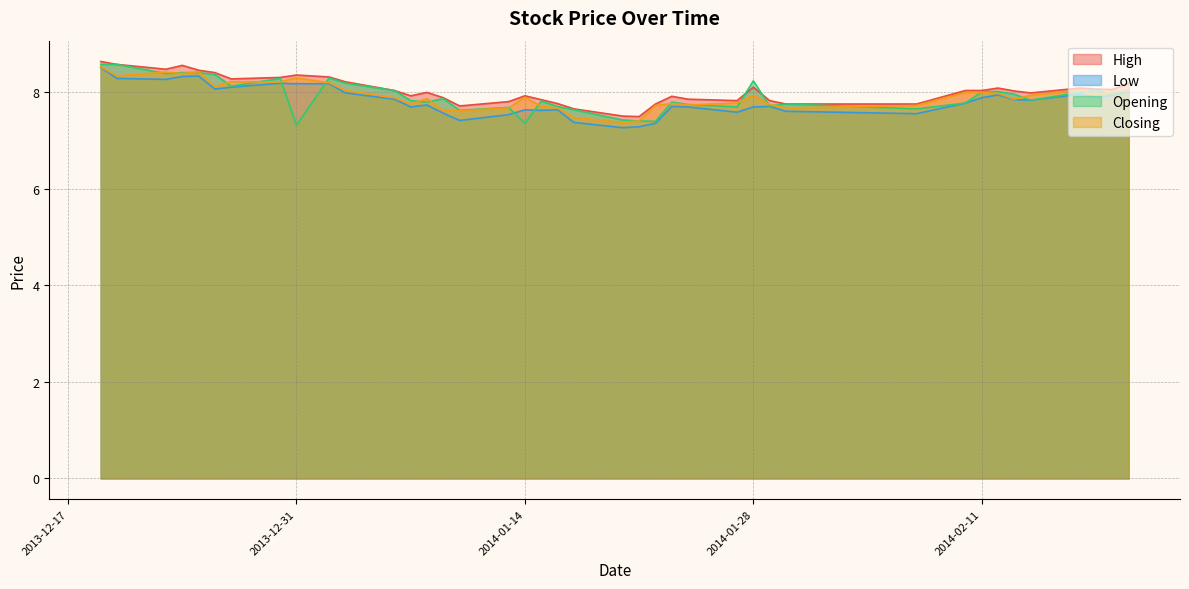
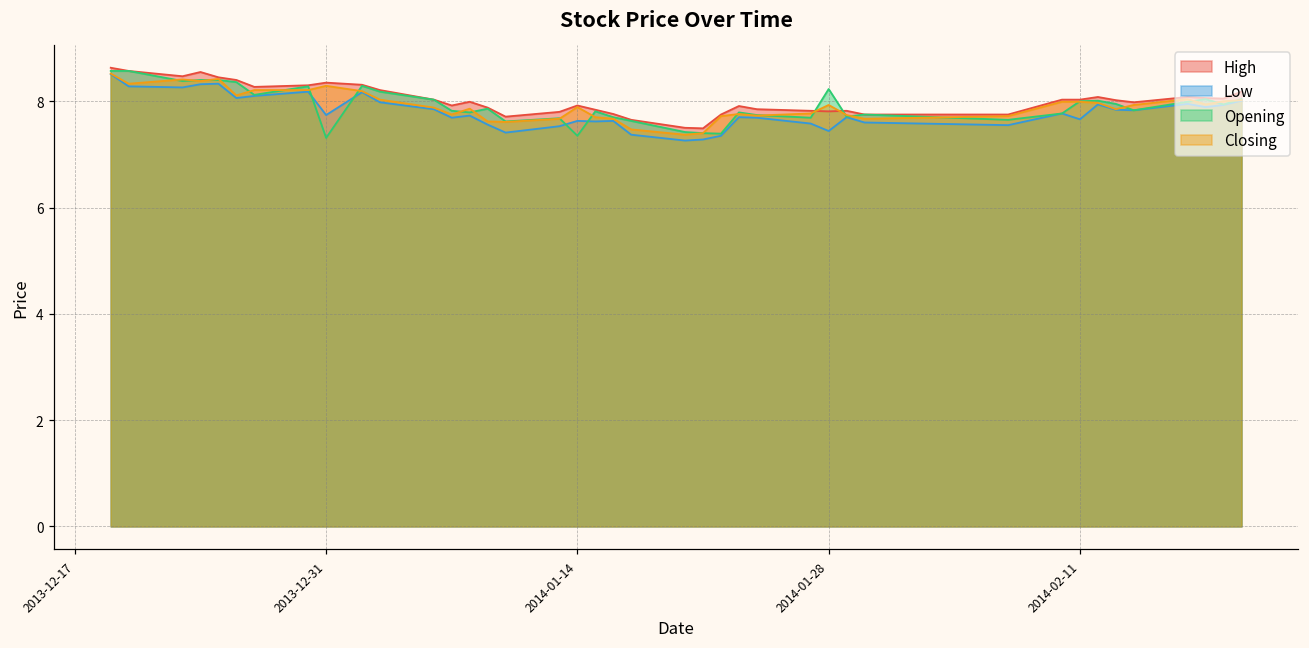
Low, 2013-12-31: 8.2 -> 7.7
High, 2014-01-28: 8.1 -> 7.8
Low, 2014-01-28: 7.7 -> 7.4
Low, 2014-02-11: 7.9 -> 7.7
